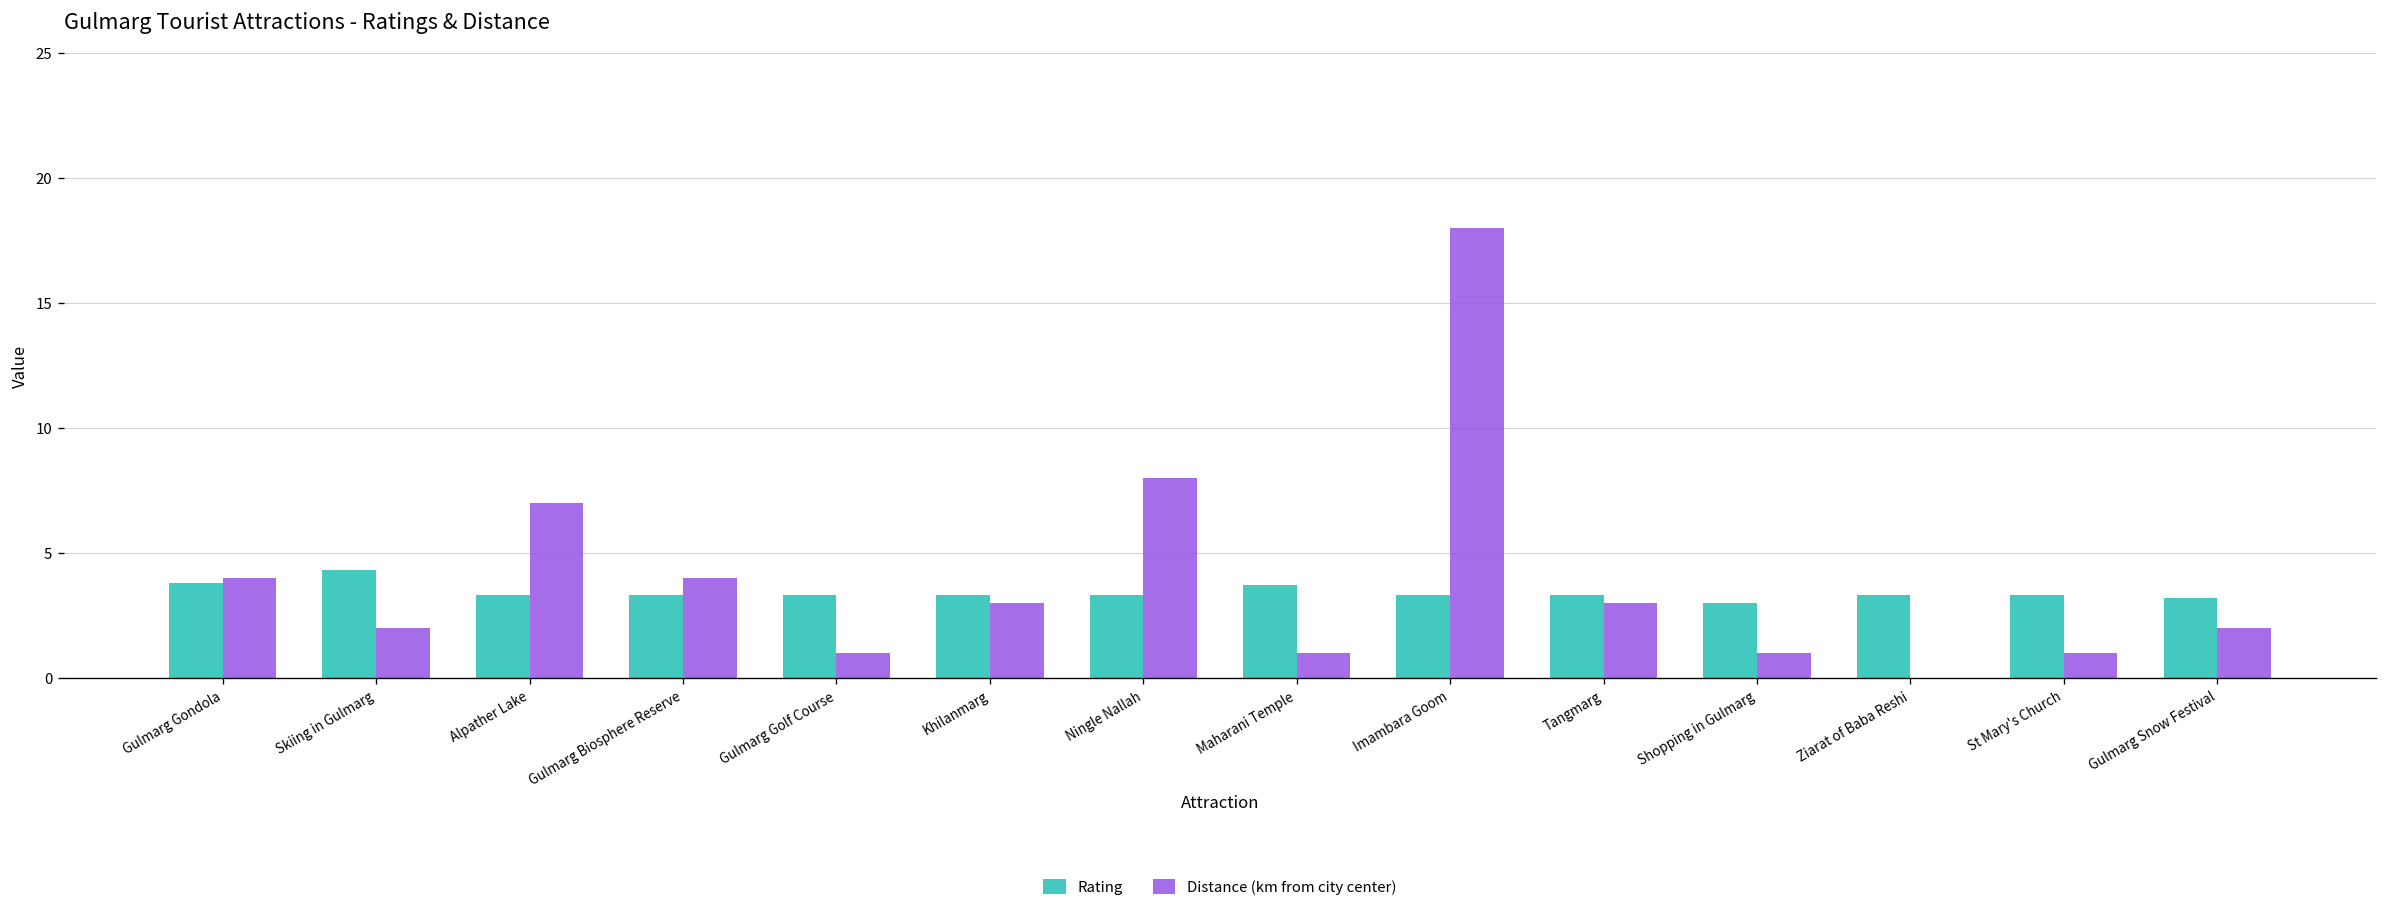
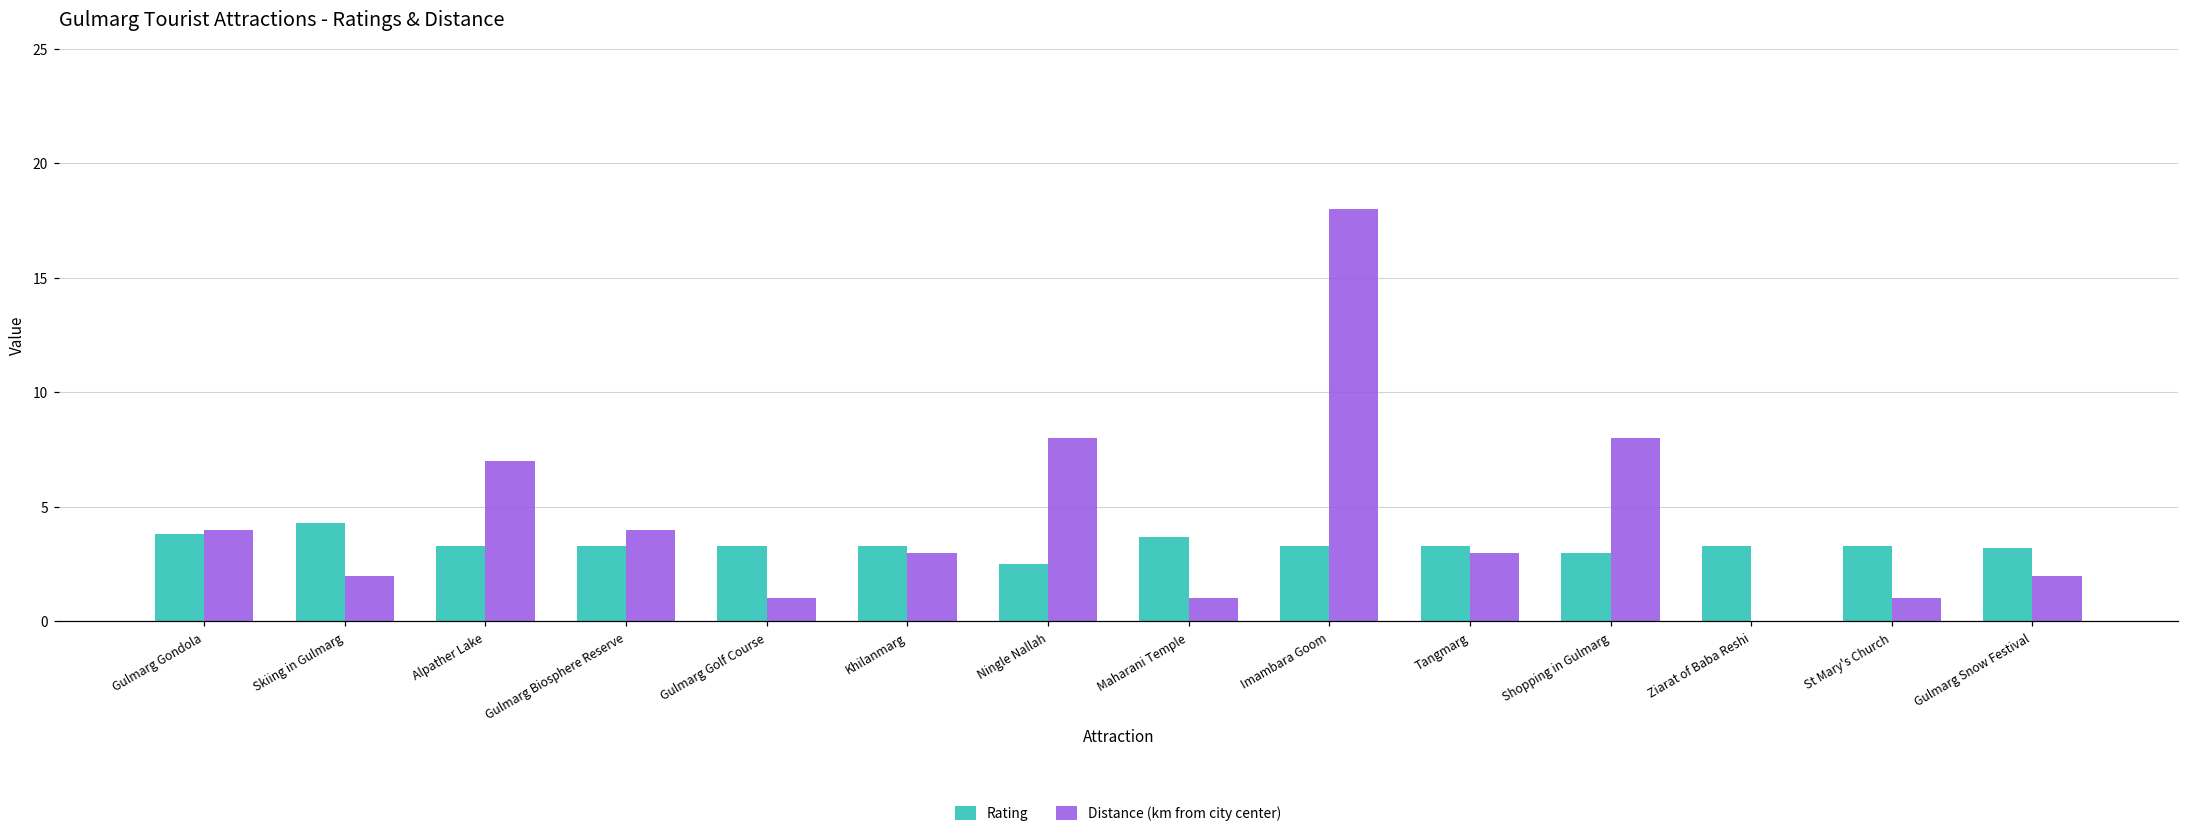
Rating, Ningle Nallah: 3.3 -> 2.5
Distance (km from city center), Shopping in Gulmarg: 1 -> 8
